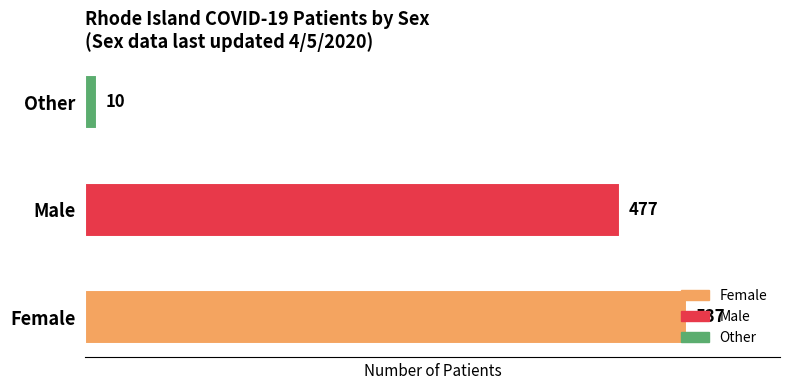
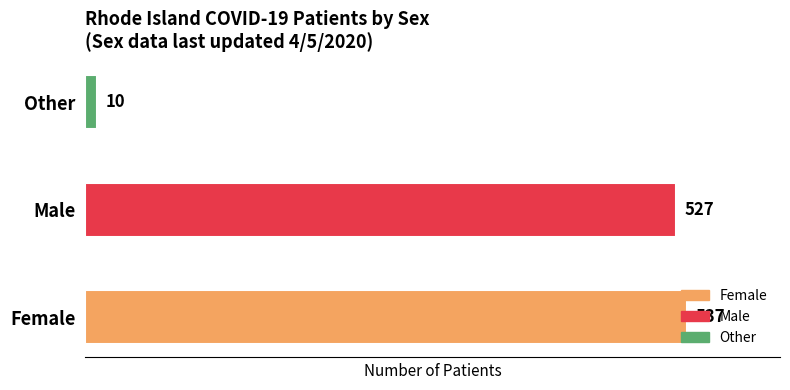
Male: 477 -> 527
